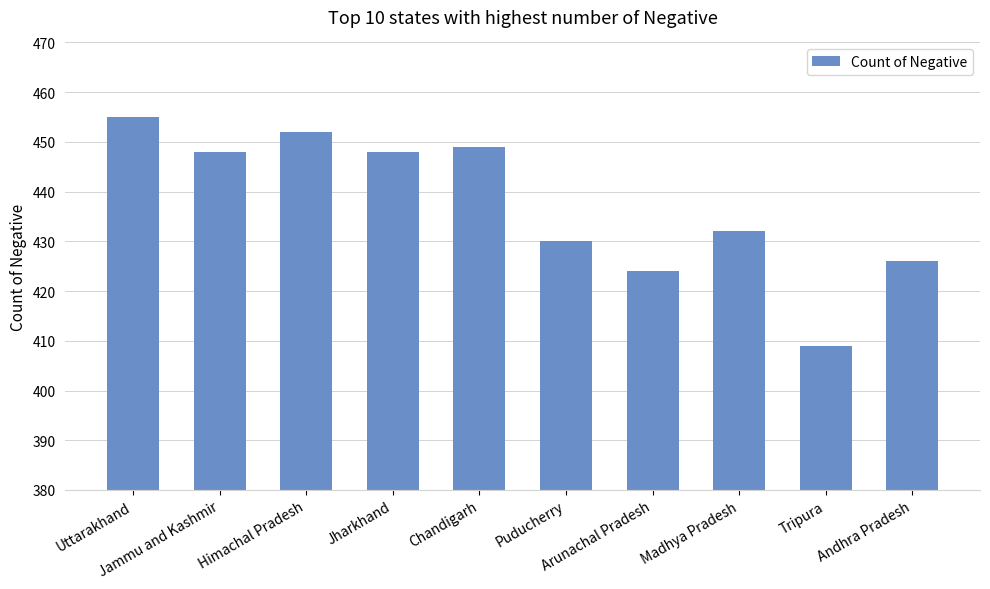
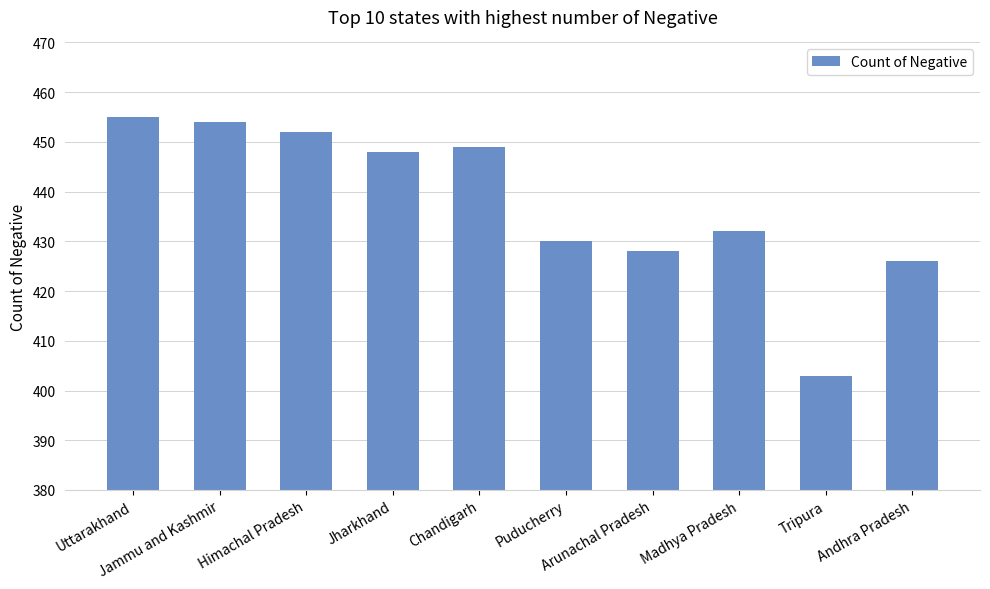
Jammu and Kashmir: 448 -> 454
Arunachal Pradesh: 424 -> 428
Tripura: 409 -> 403
